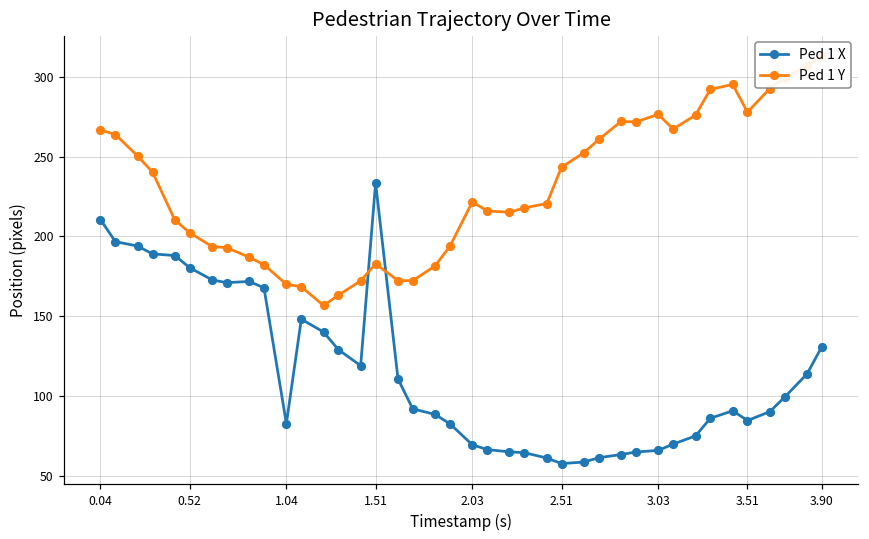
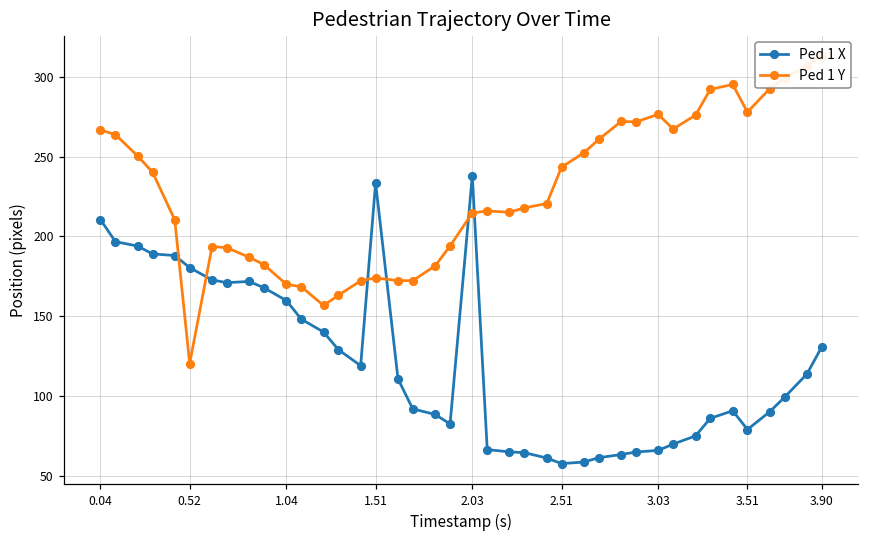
Ped 1 Y, 0.52: 202 -> 121
Ped 1 X, 1.04: 83 -> 160
Ped 1 Y, 1.51: 183 -> 174
Ped 1 X, 2.03: 70 -> 238
Ped 1 Y, 2.03: 222 -> 215
Ped 1 X, 3.51: 85 -> 79
